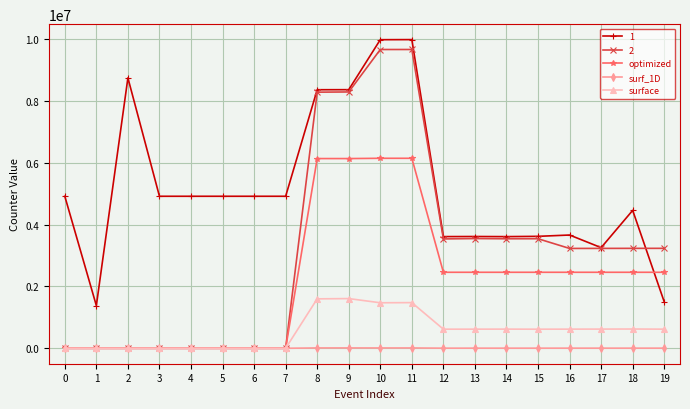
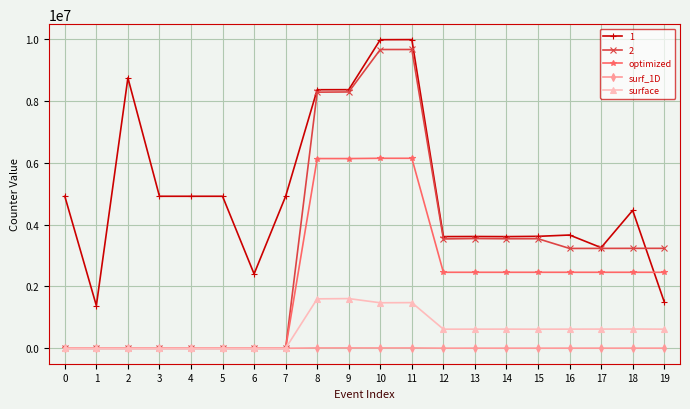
1, 6: 4900000 -> 2400000
